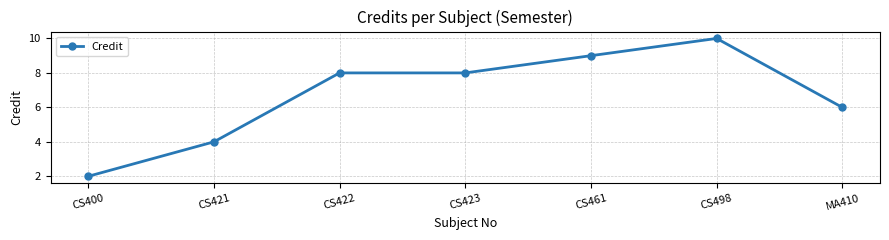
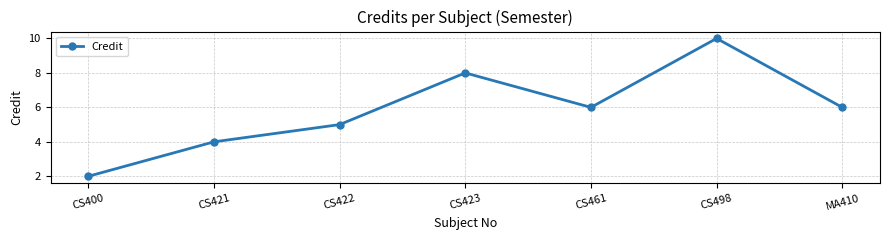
CS422: 8 -> 5
CS461: 9 -> 6
